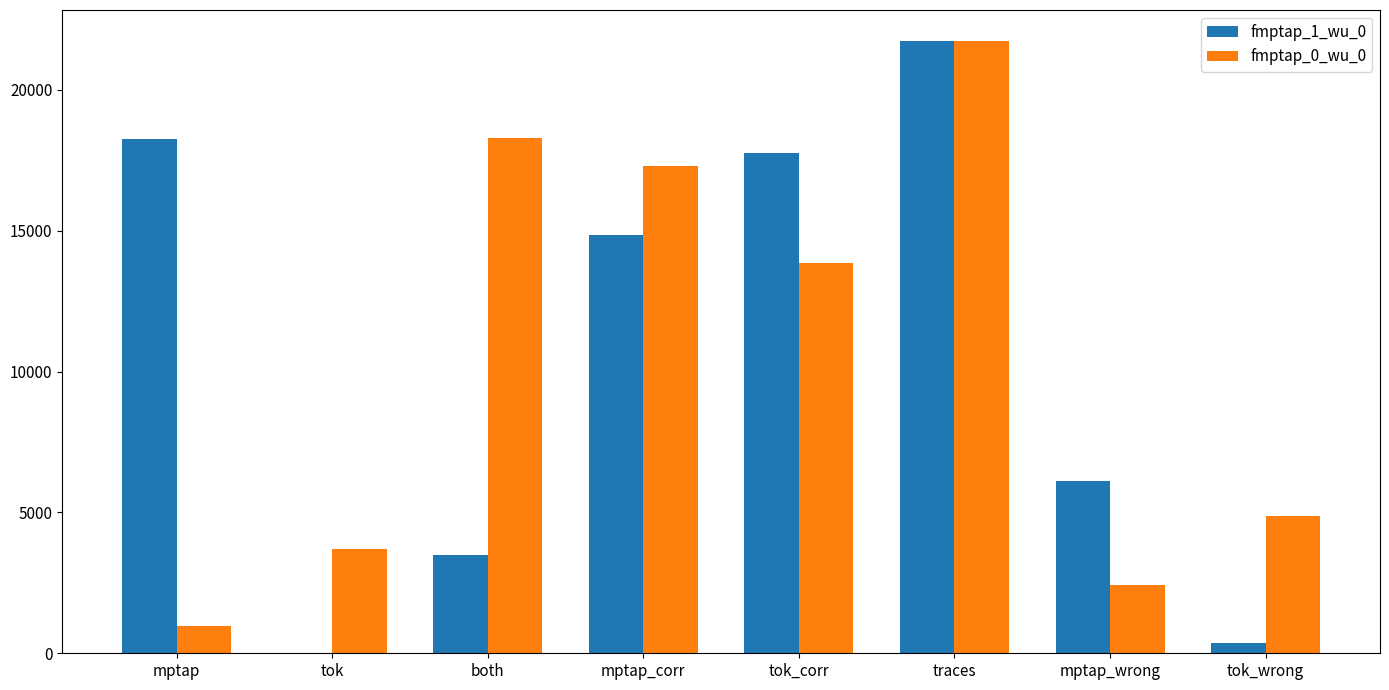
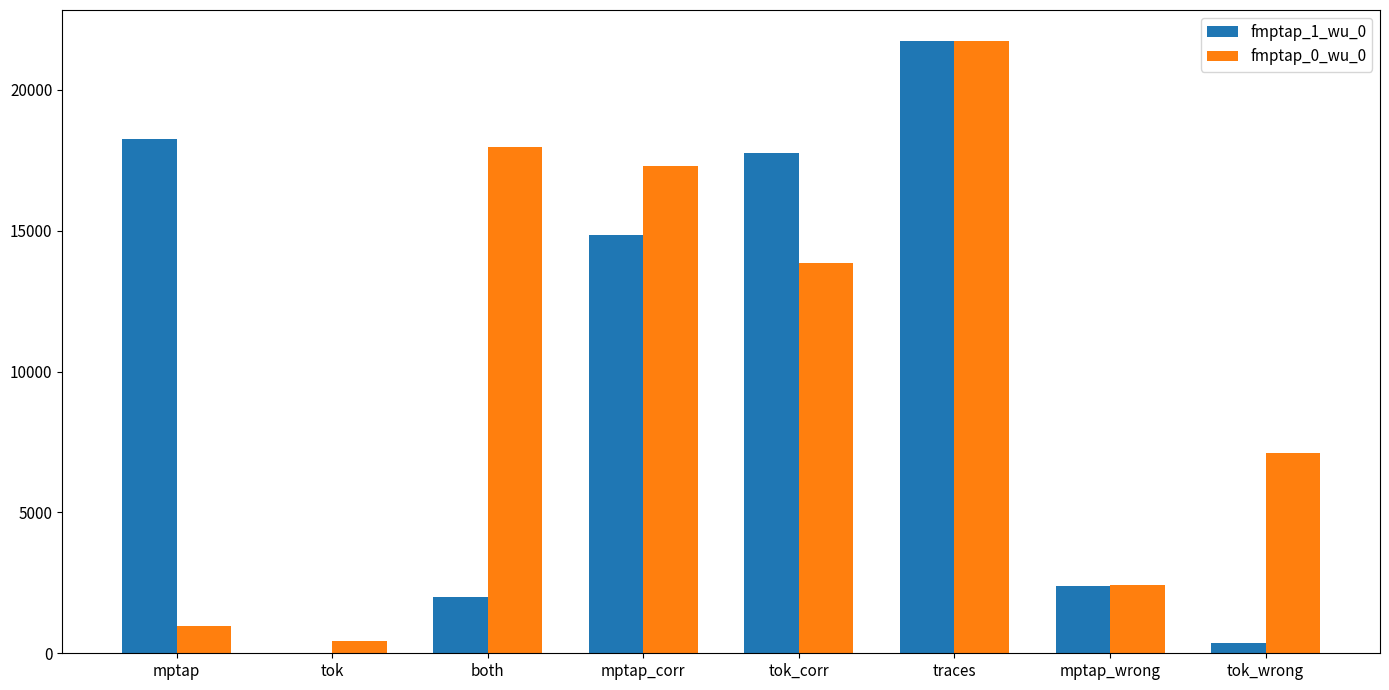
fmptap_0_wu_0, tok: 3700 -> 400
fmptap_1_wu_0, both: 3500 -> 2000
fmptap_0_wu_0, both: 18300 -> 18000
fmptap_1_wu_0, mptap_wrong: 6100 -> 2400
fmptap_0_wu_0, tok_wrong: 4900 -> 7100
